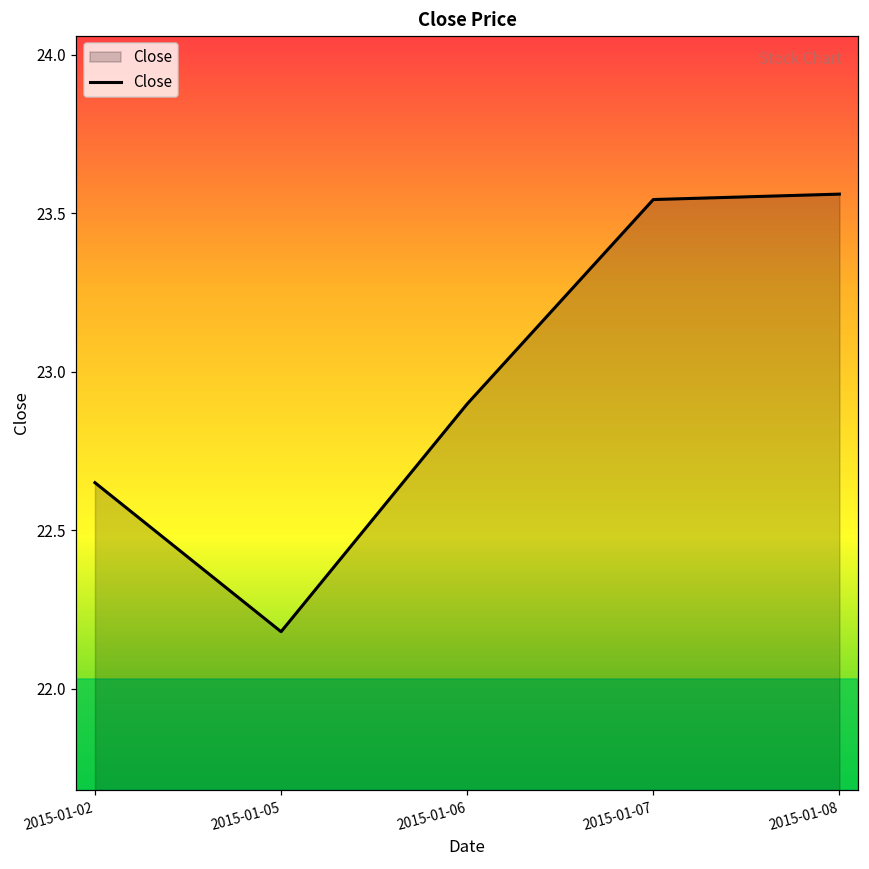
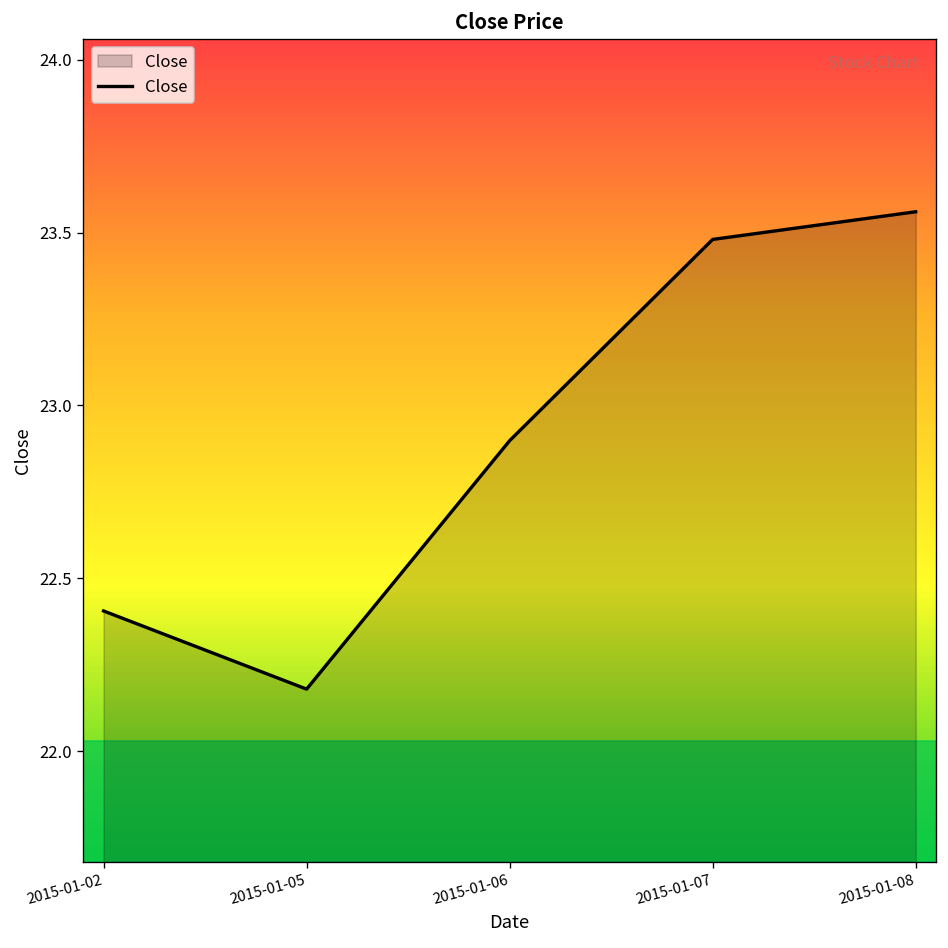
2015-01-02: 22.65 -> 22.41
2015-01-07: 23.54 -> 23.48
